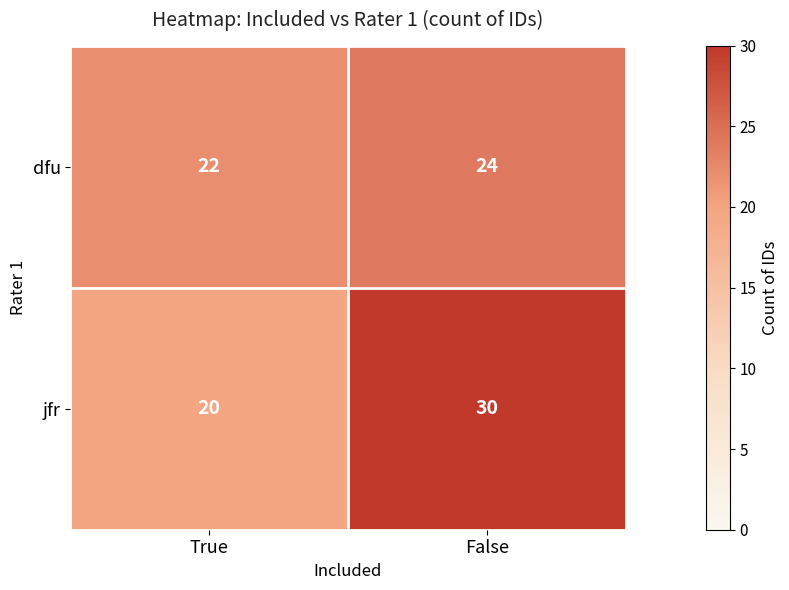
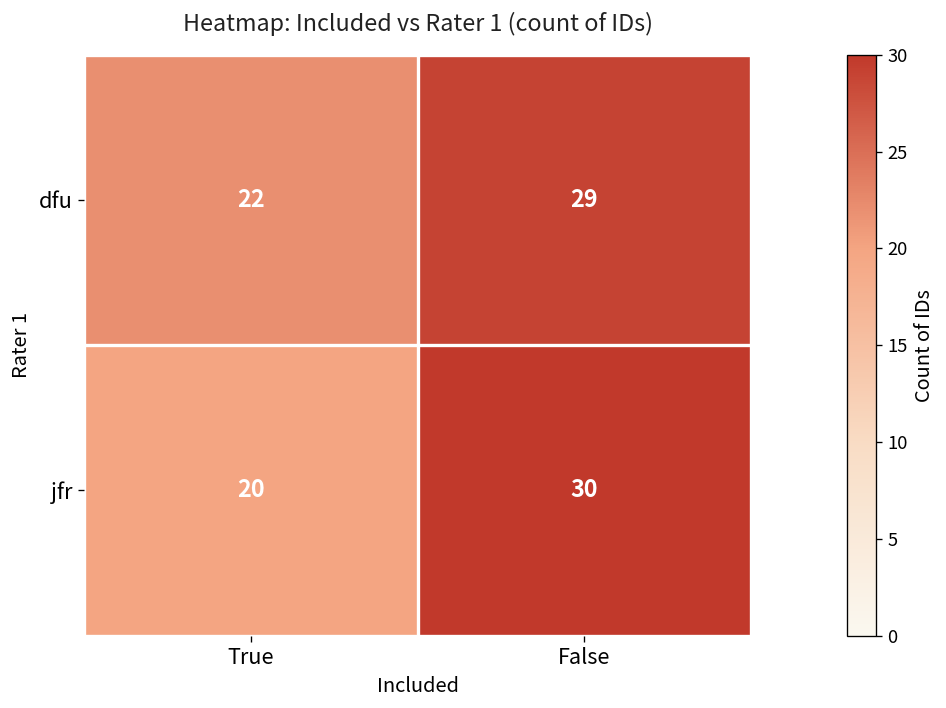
dfu, False: 24 -> 29
